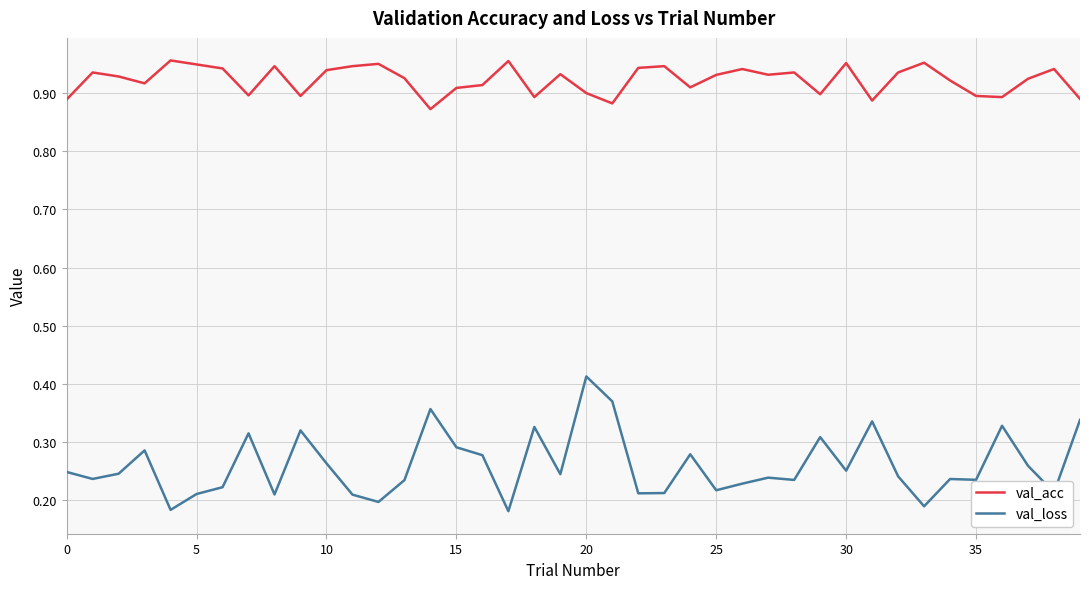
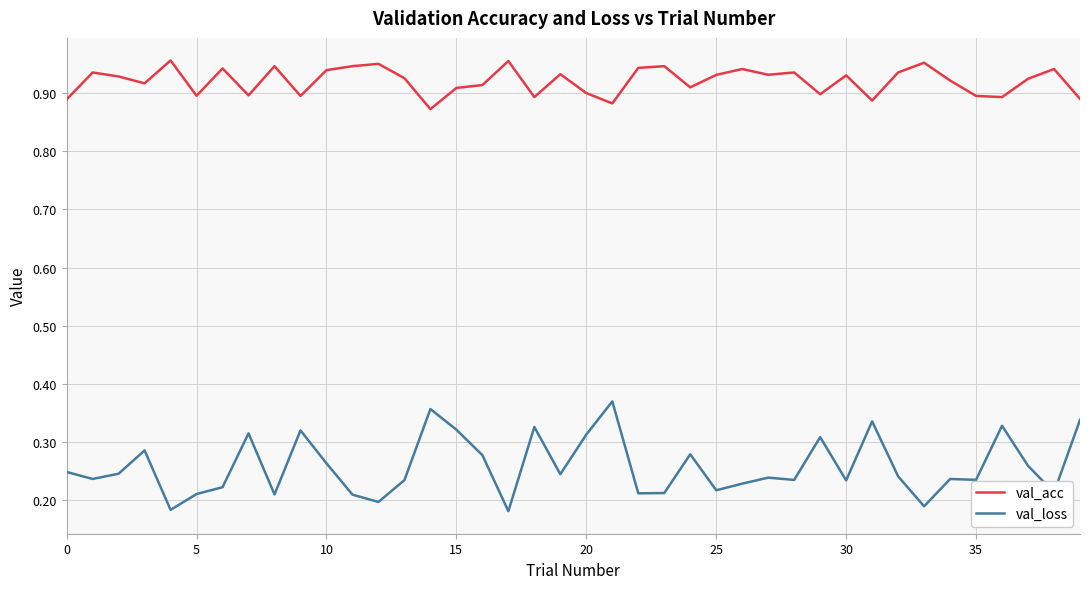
val_acc, 5: 0.95 -> 0.90
val_loss, 15: 0.29 -> 0.32
val_loss, 20: 0.41 -> 0.31
val_acc, 30: 0.95 -> 0.93
val_loss, 30: 0.25 -> 0.23
